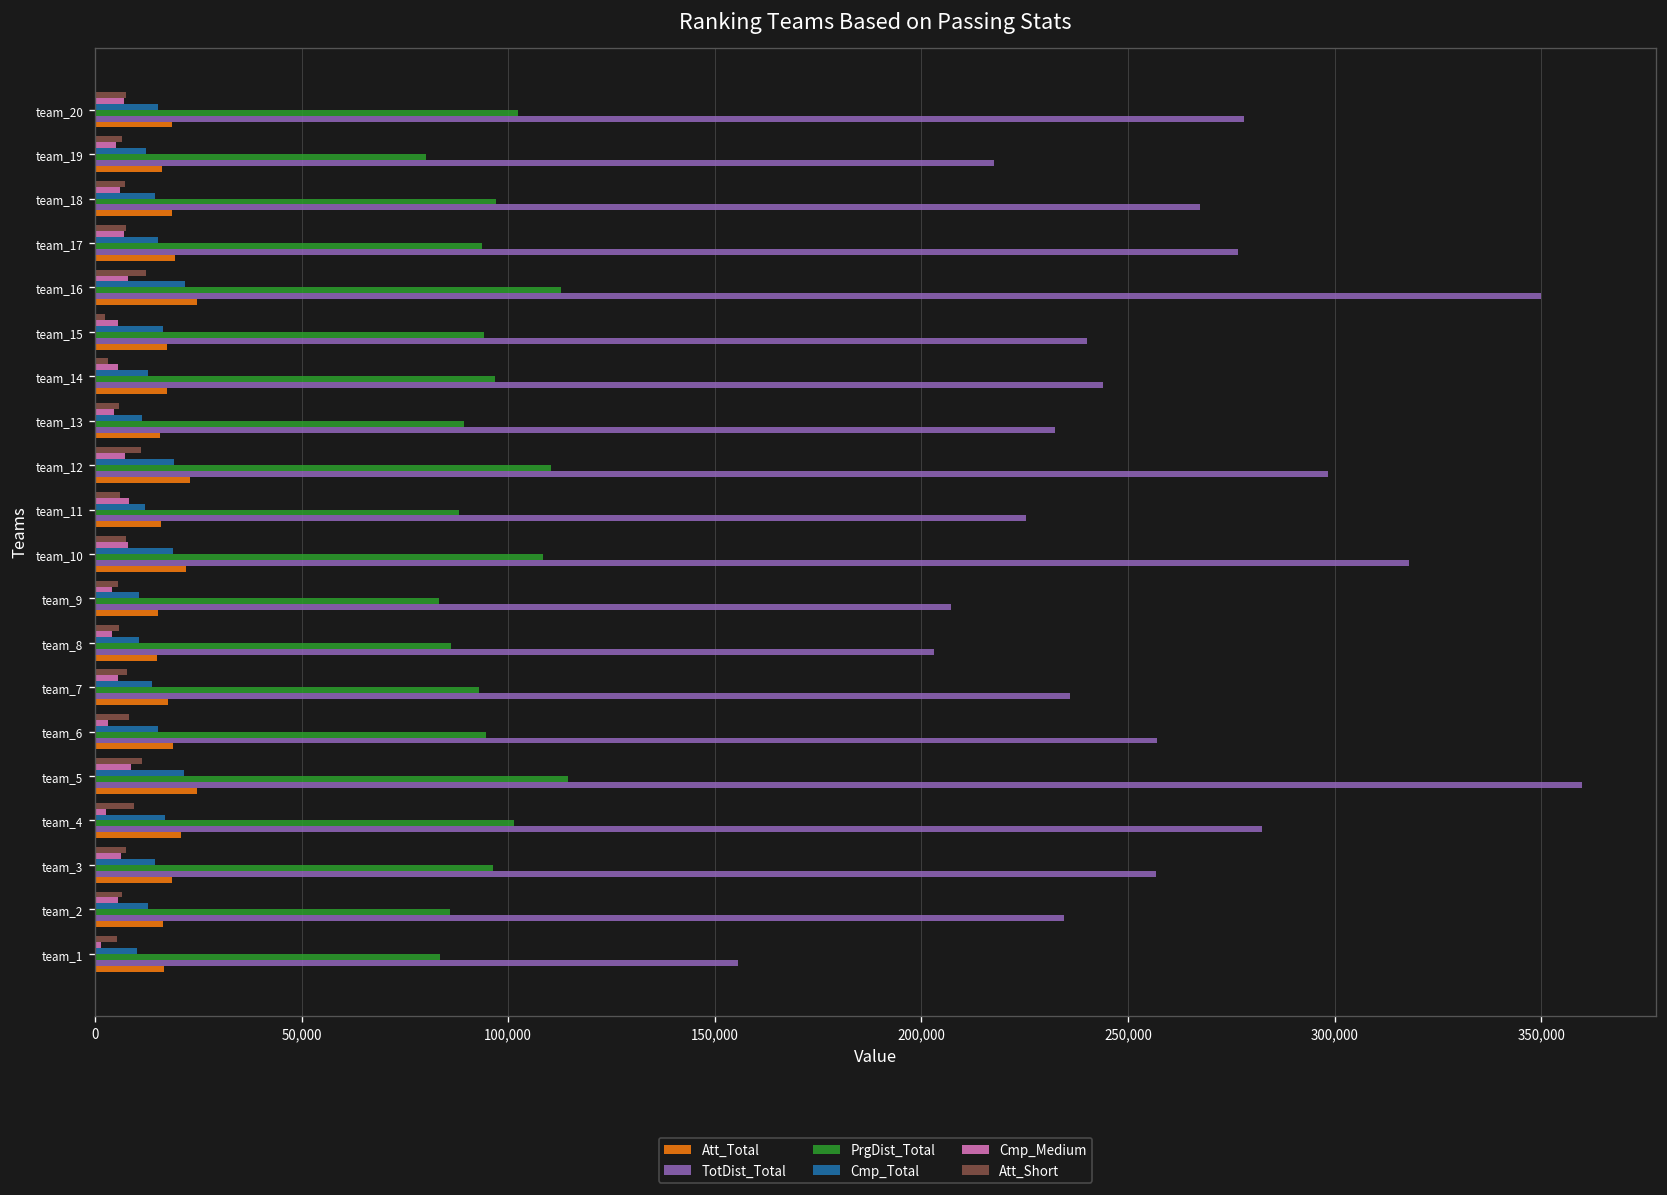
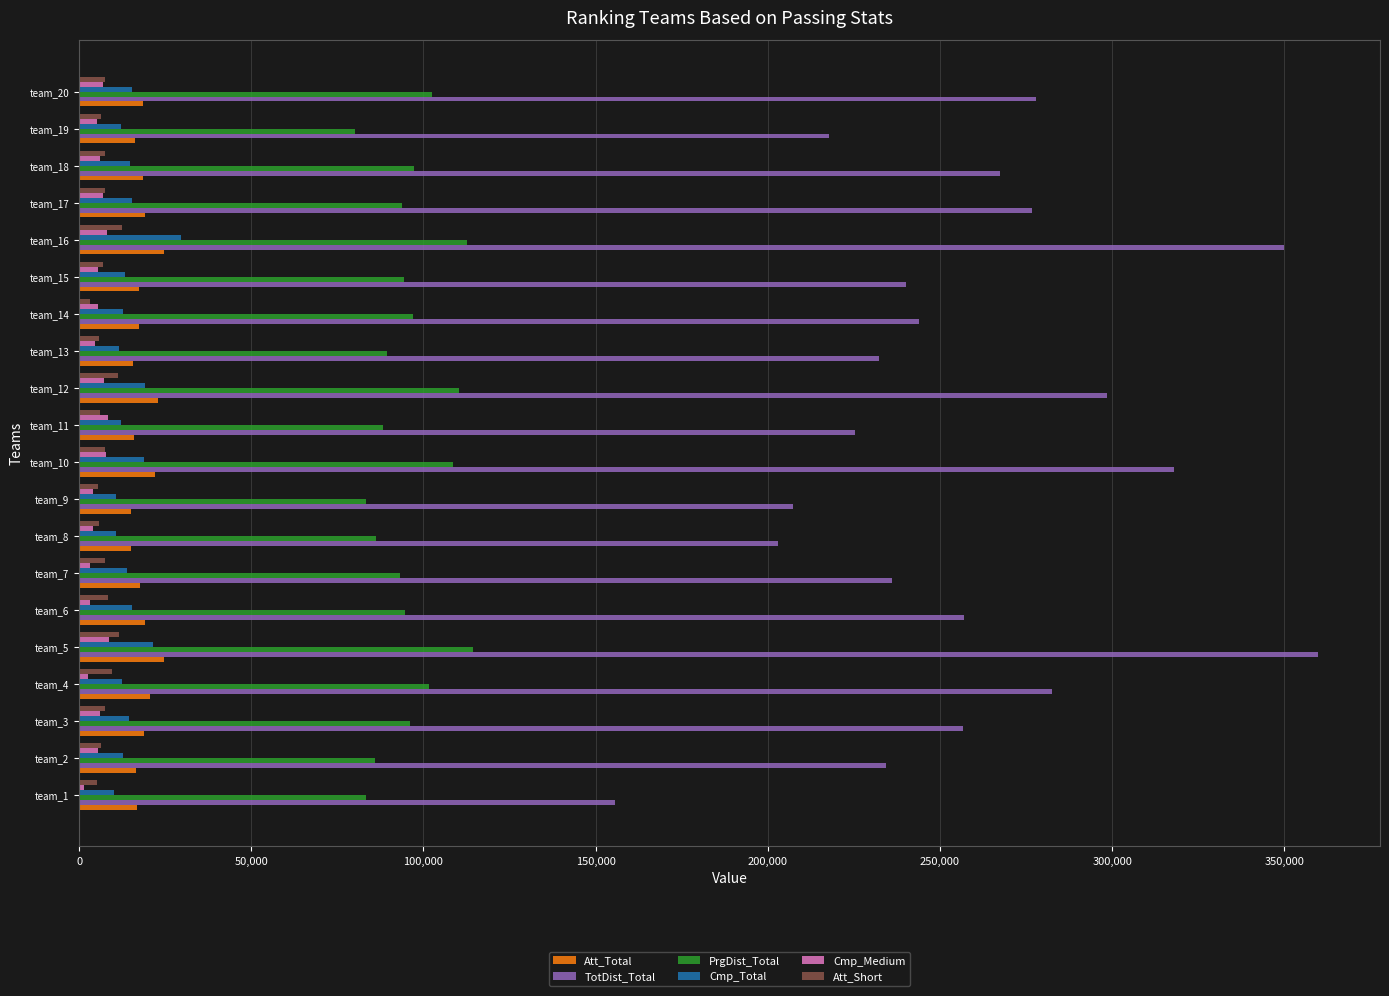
Cmp_Total, team_16: 22,000 -> 30,000
Att_Short, team_15: 2,000 -> 7,000
Cmp_Total, team_15: 16,000 -> 13,000
Cmp_Medium, team_7: 6,000 -> 3,000
Cmp_Total, team_4: 17,000 -> 13,000
